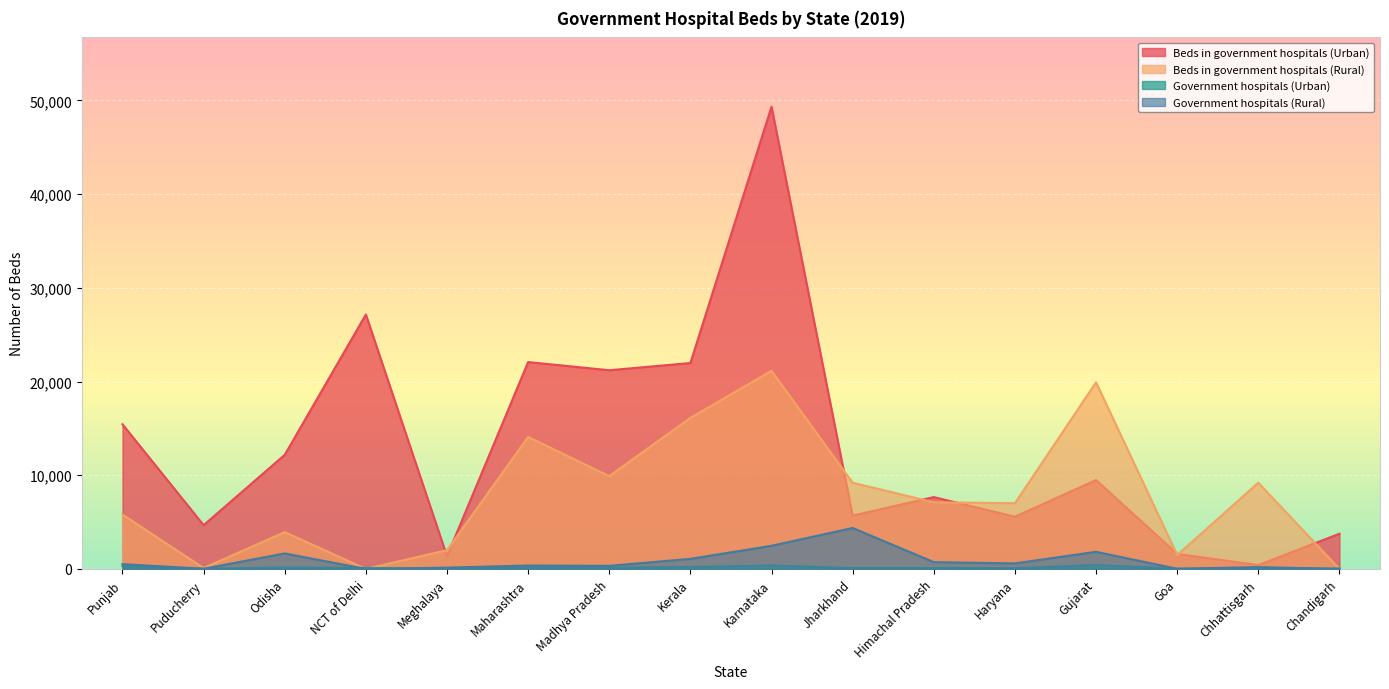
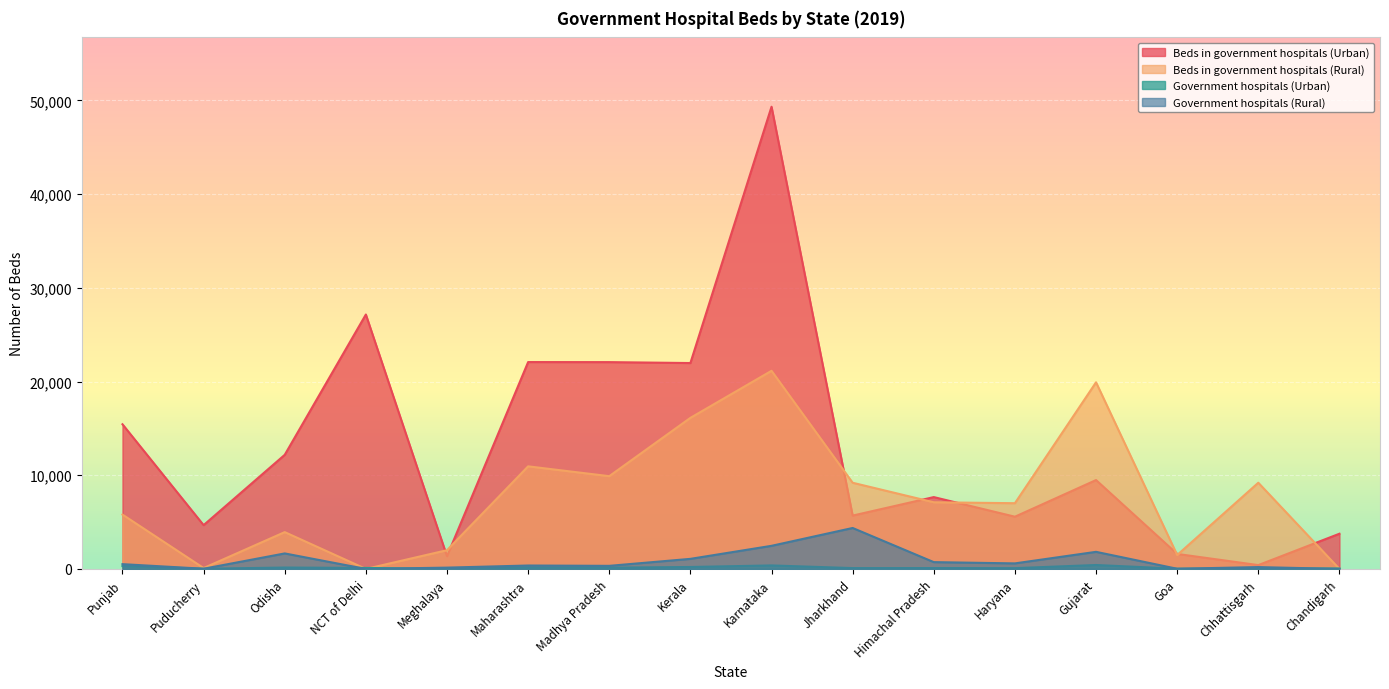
Beds in government hospitals (Rural), Maharashtra: 14,000 -> 11,000
Beds in government hospitals (Urban), Madhya Pradesh: 21,000 -> 22,000
